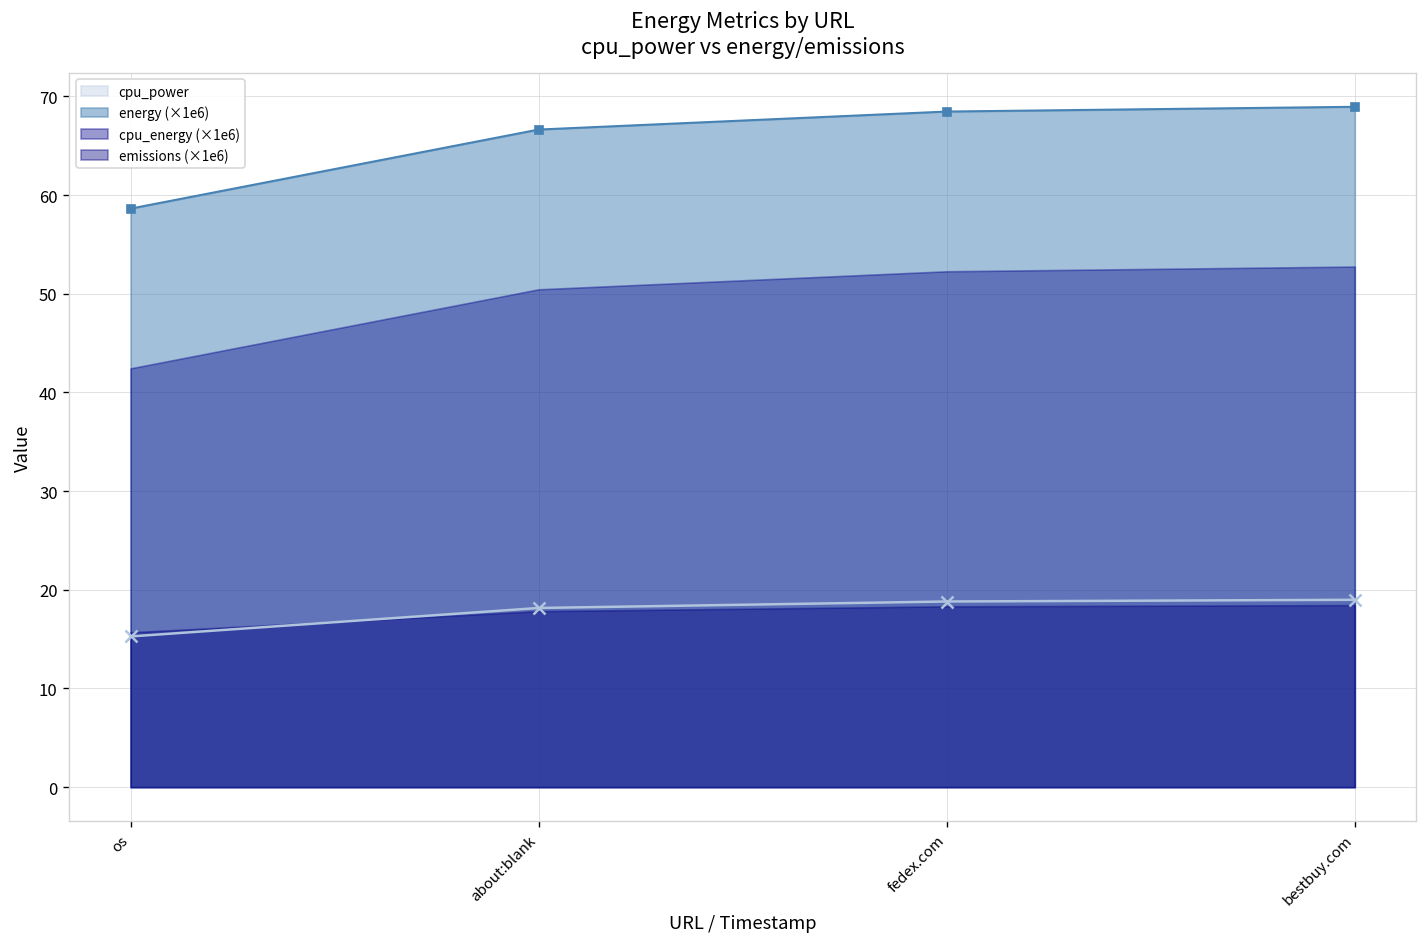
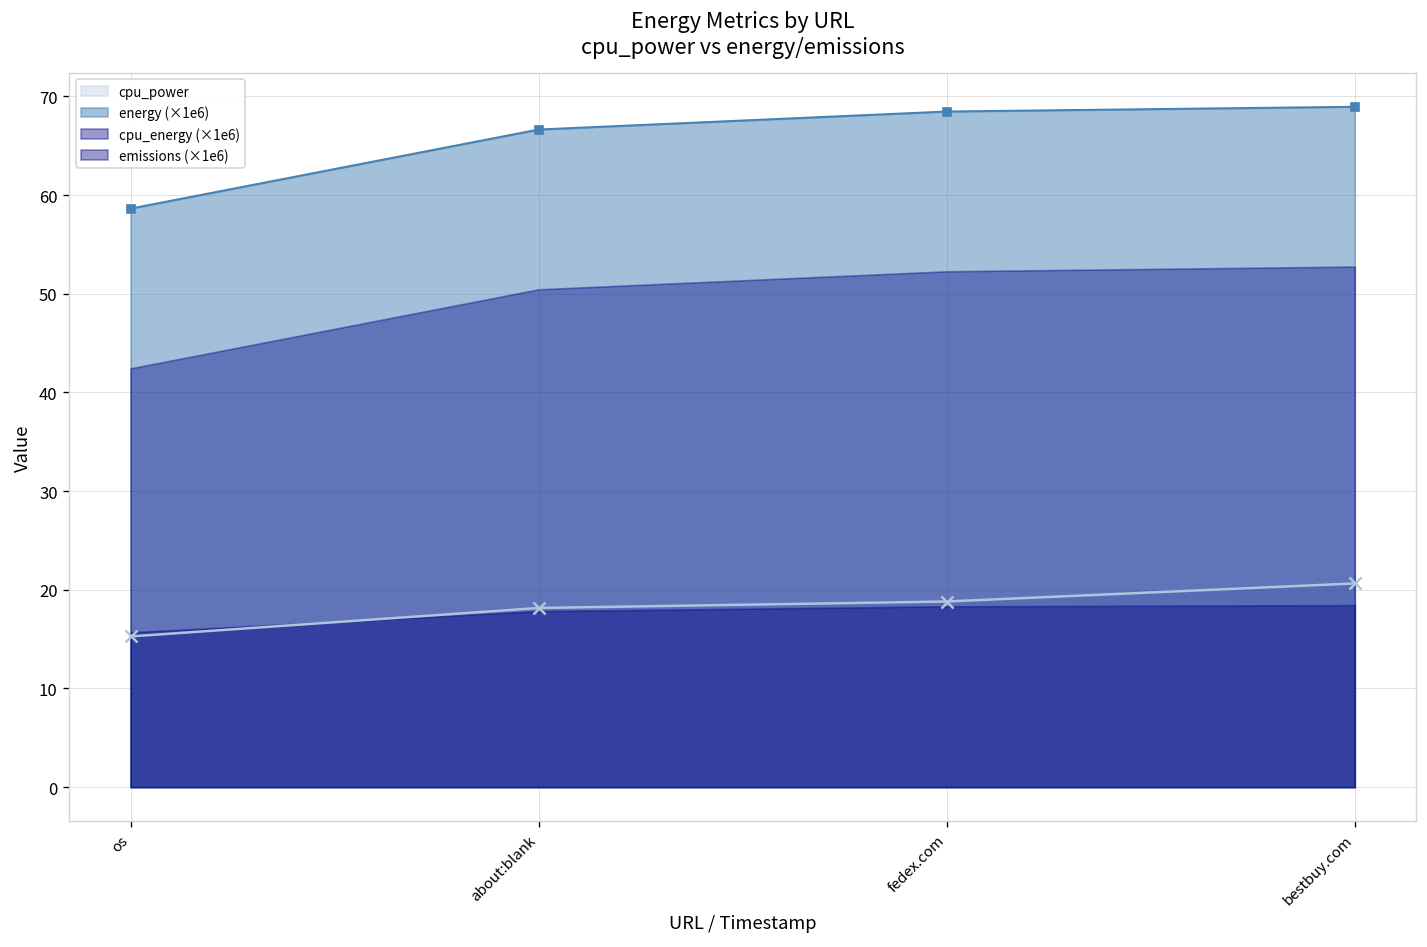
cpu_power, bestbuy.com: 19 -> 21
